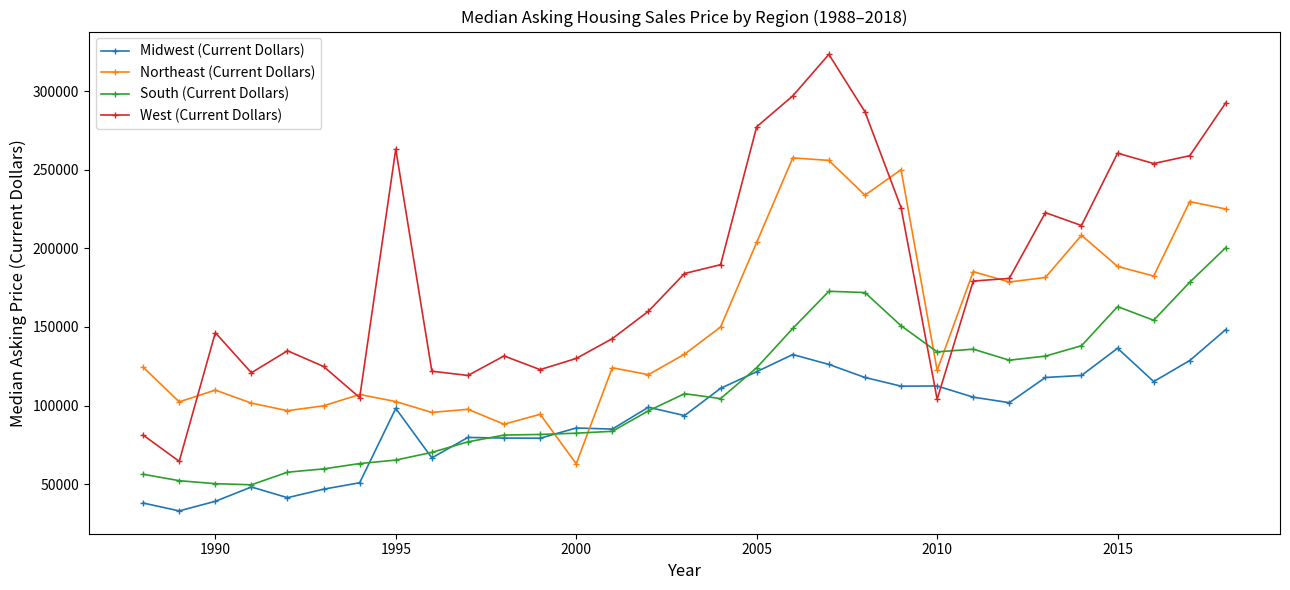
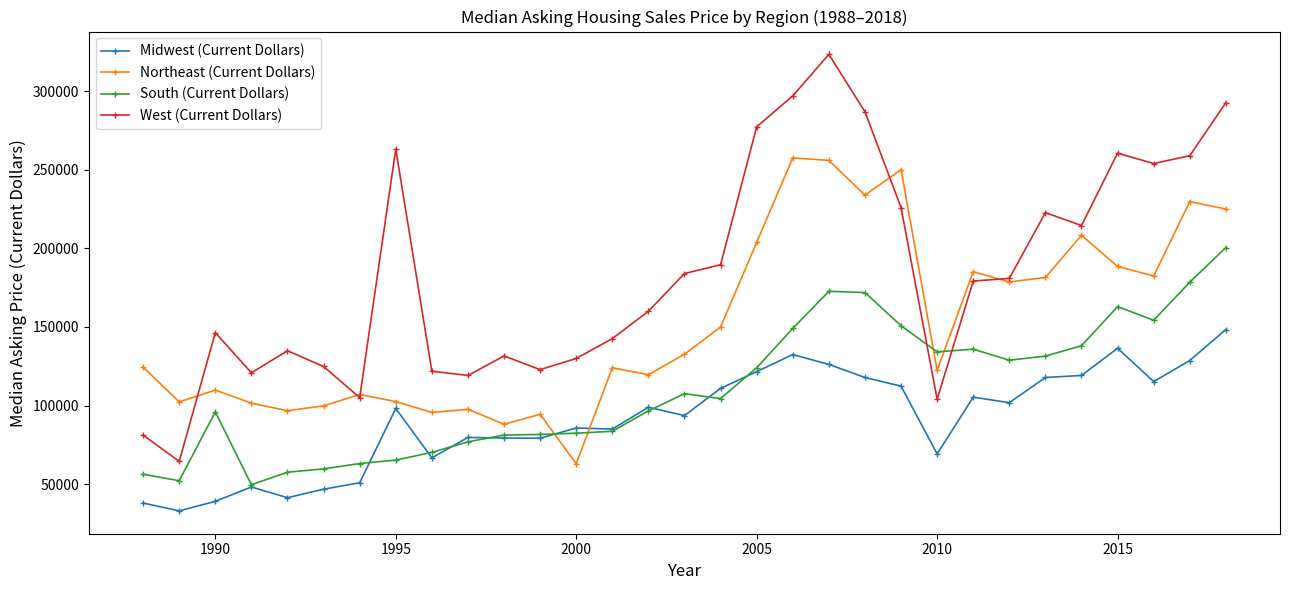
South (Current Dollars), 1990: 50000 -> 96000
Midwest (Current Dollars), 2010: 113000 -> 69000
